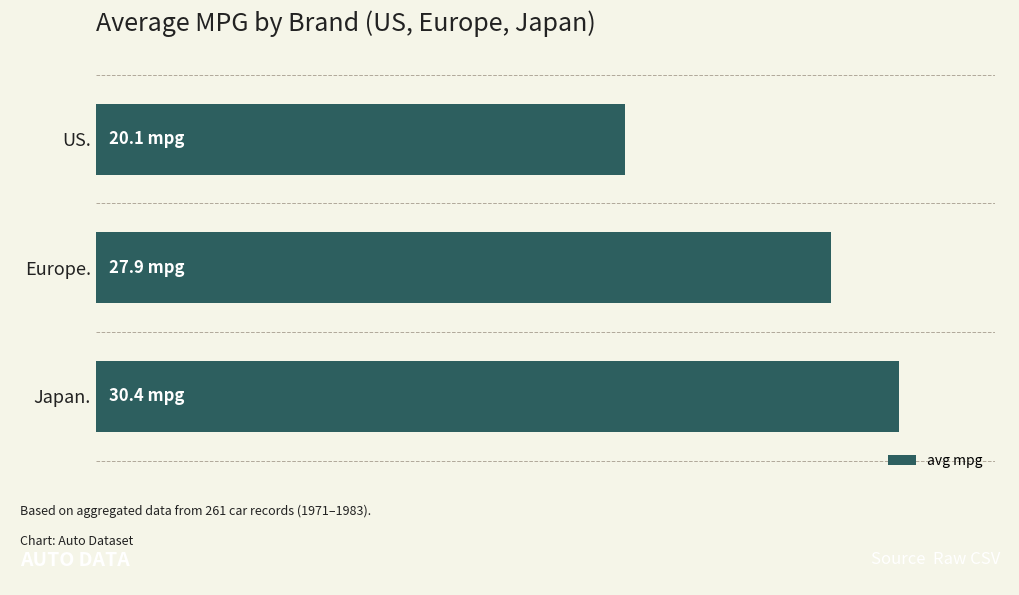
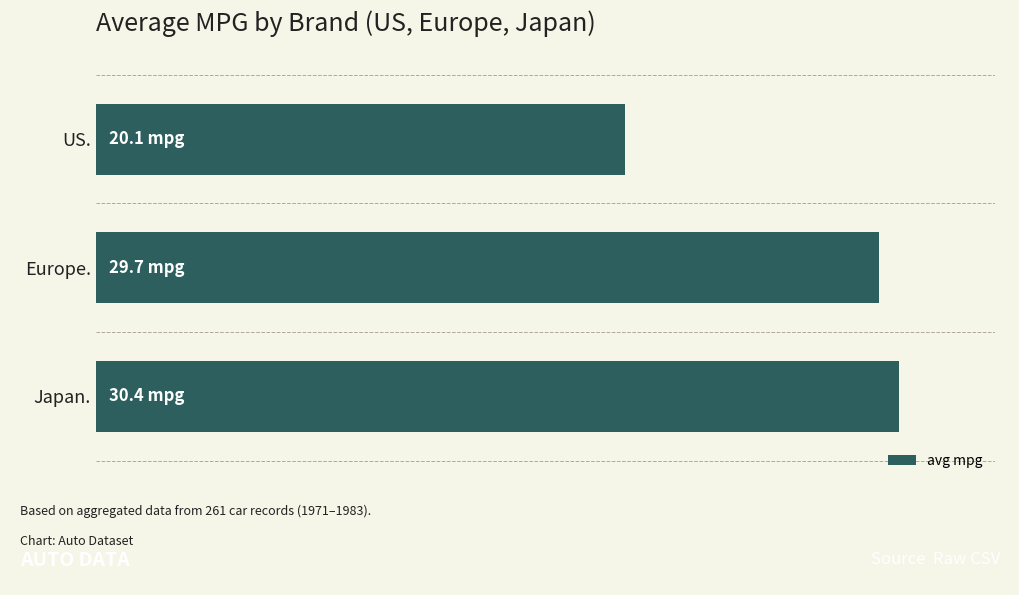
Europe.: 27.9 -> 29.7
